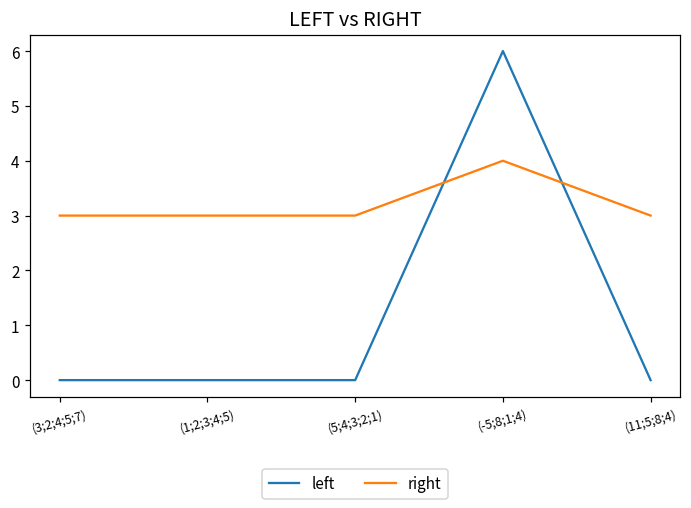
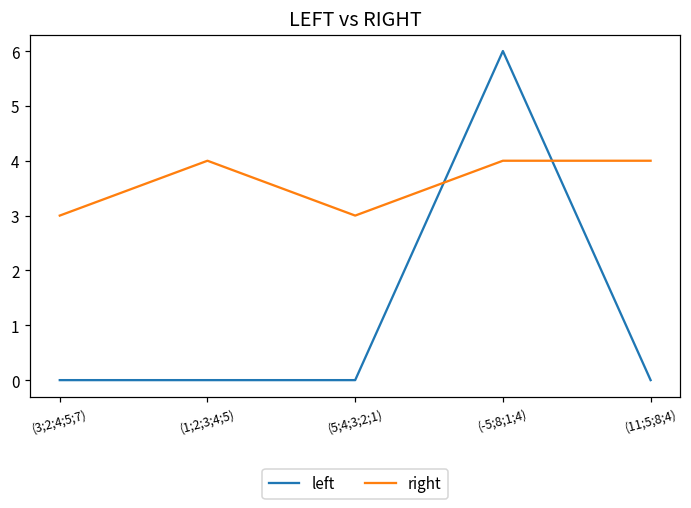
right, (1;2;3;4;5): 3 -> 4
right, (11;5;8;4): 3 -> 4
